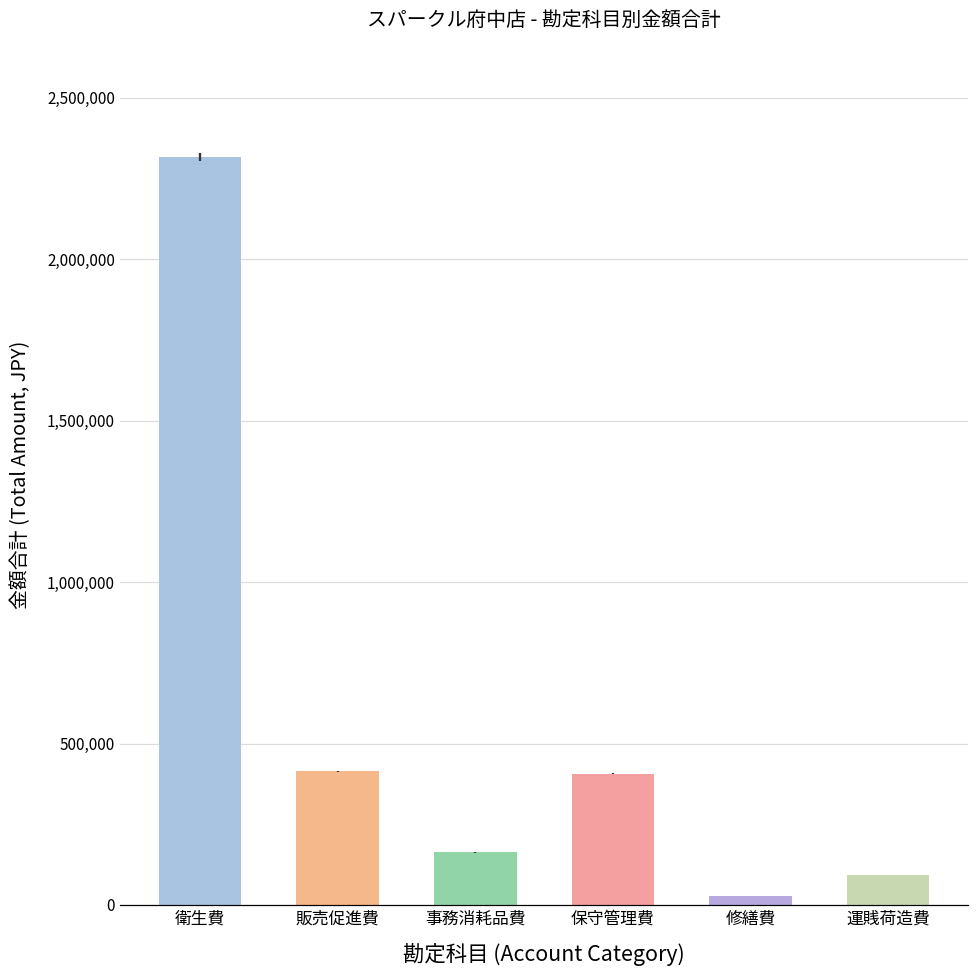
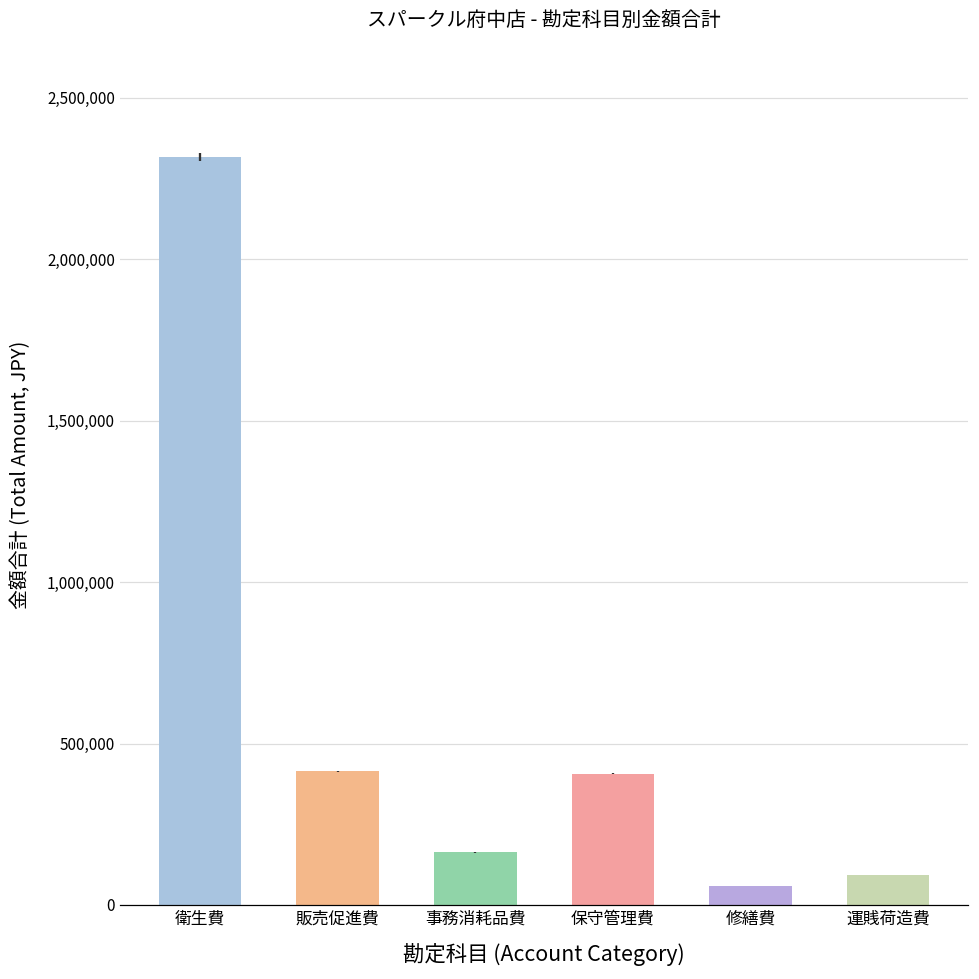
修繕費: 30,000 -> 60,000
